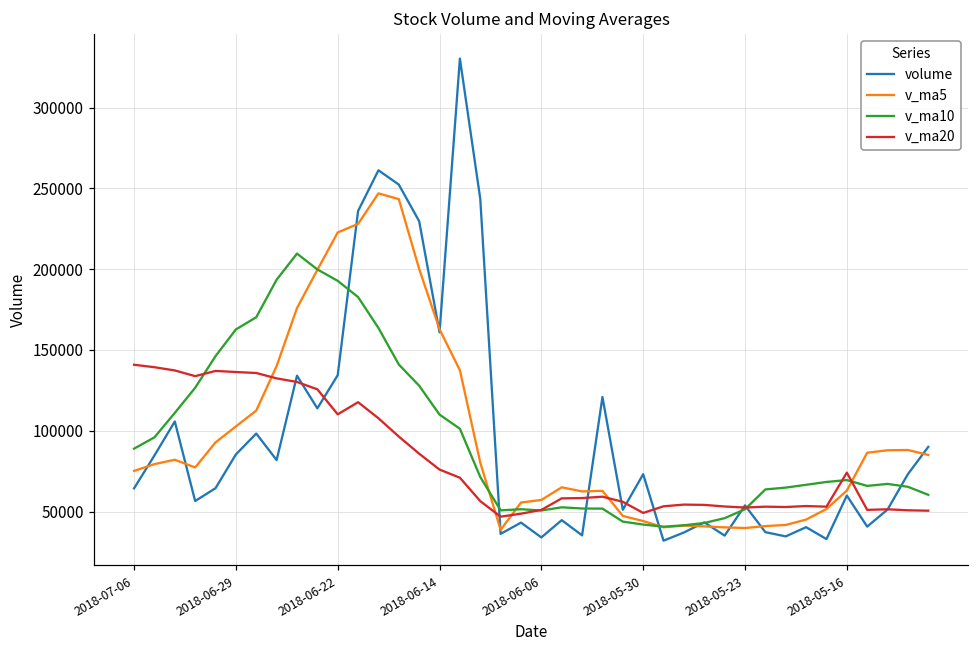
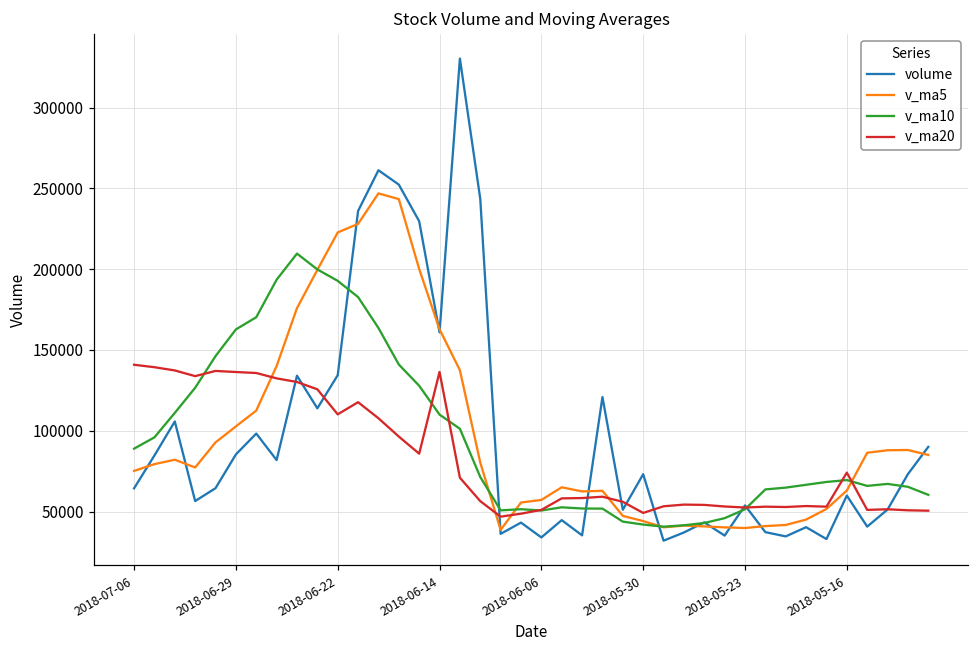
v_ma20, 2018-06-14: 76000 -> 136000
